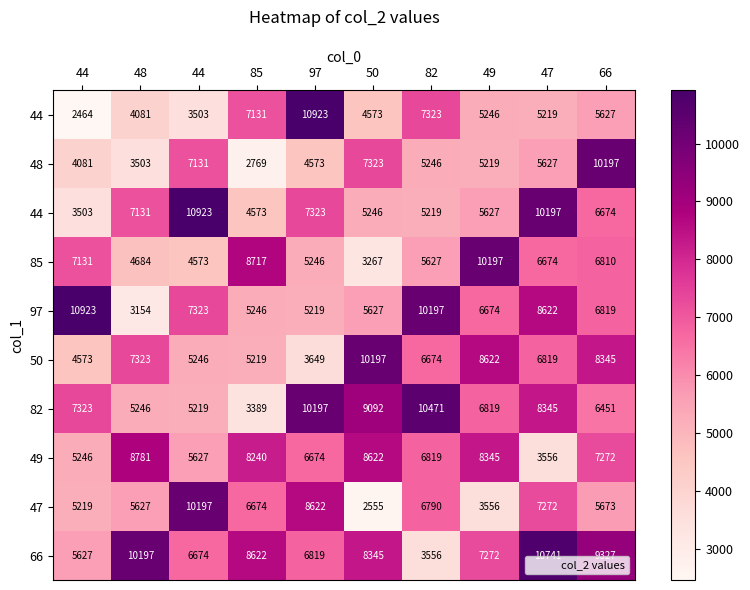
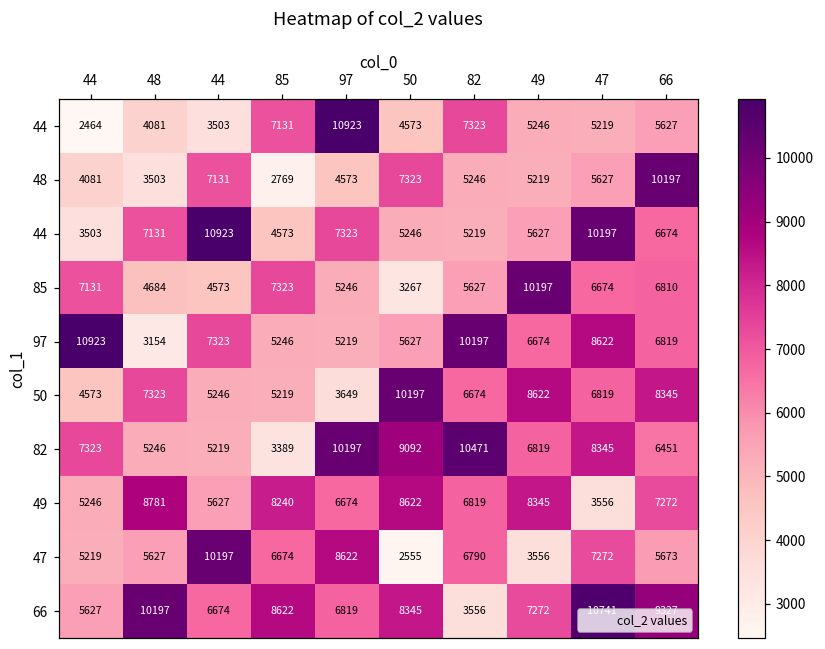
85, 85: 8717 -> 7323
